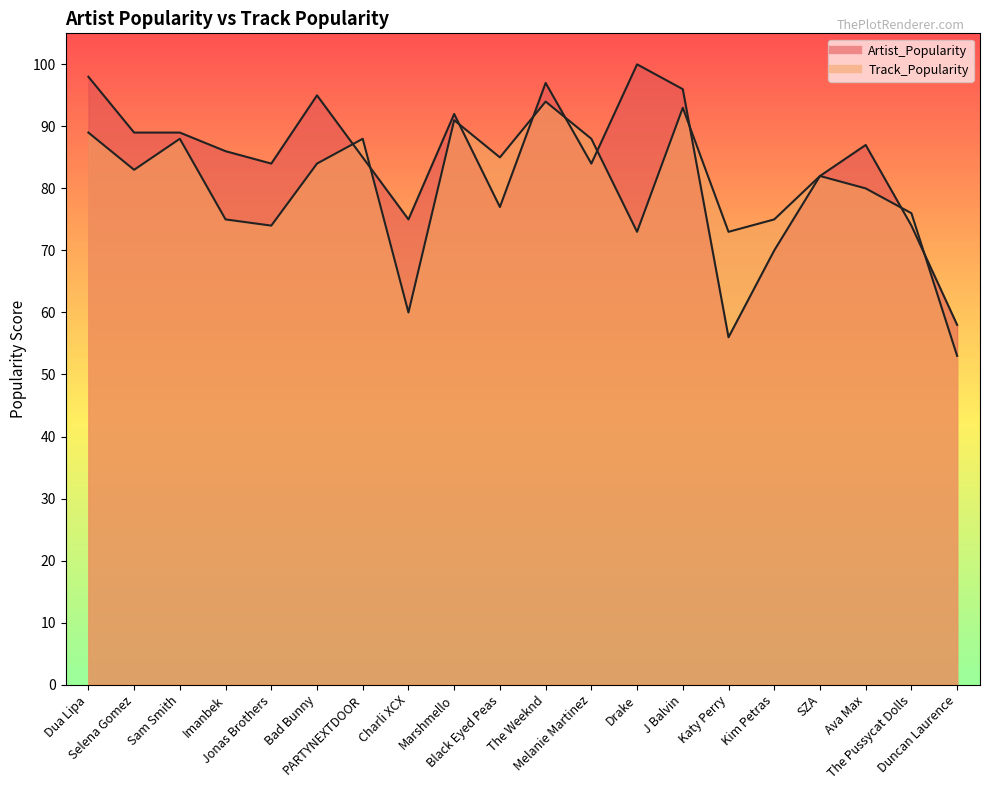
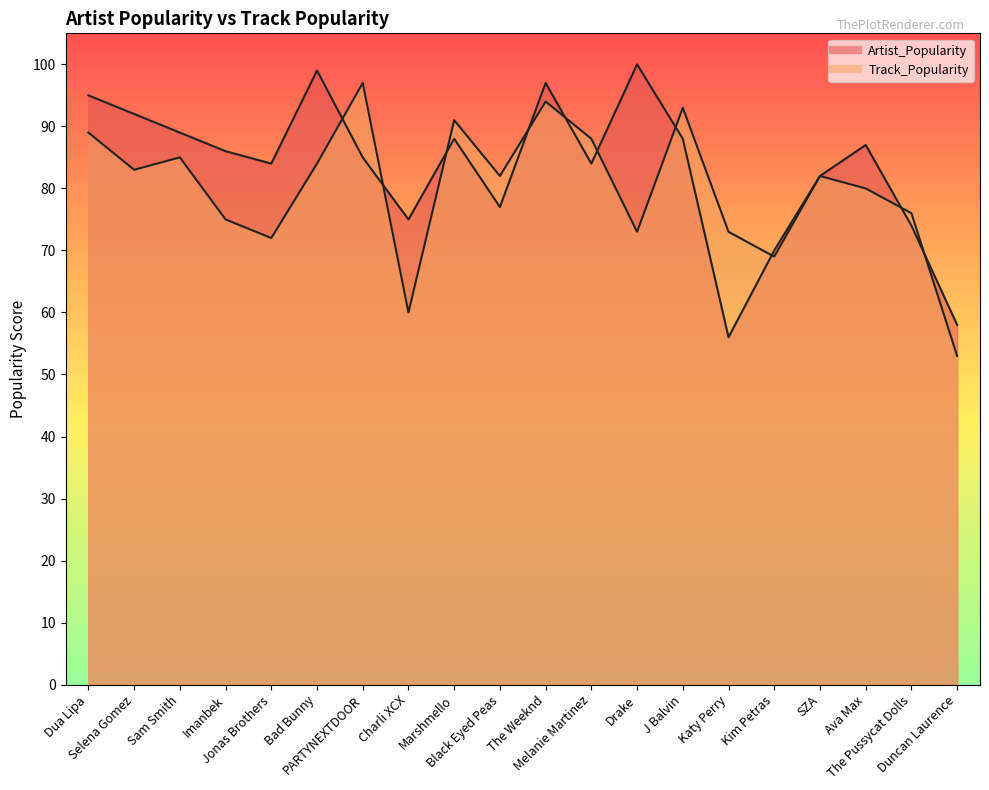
Artist_Popularity, Dua Lipa: 98 -> 95
Artist_Popularity, Selena Gomez: 89 -> 92
Track_Popularity, Sam Smith: 88 -> 85
Track_Popularity, Jonas Brothers: 74 -> 72
Artist_Popularity, Bad Bunny: 95 -> 99
Track_Popularity, PARTYNEXTDOOR: 88 -> 97
Artist_Popularity, Marshmello: 92 -> 88
Track_Popularity, Black Eyed Peas: 85 -> 82
Artist_Popularity, J Balvin: 96 -> 88
Track_Popularity, Kim Petras: 75 -> 69
